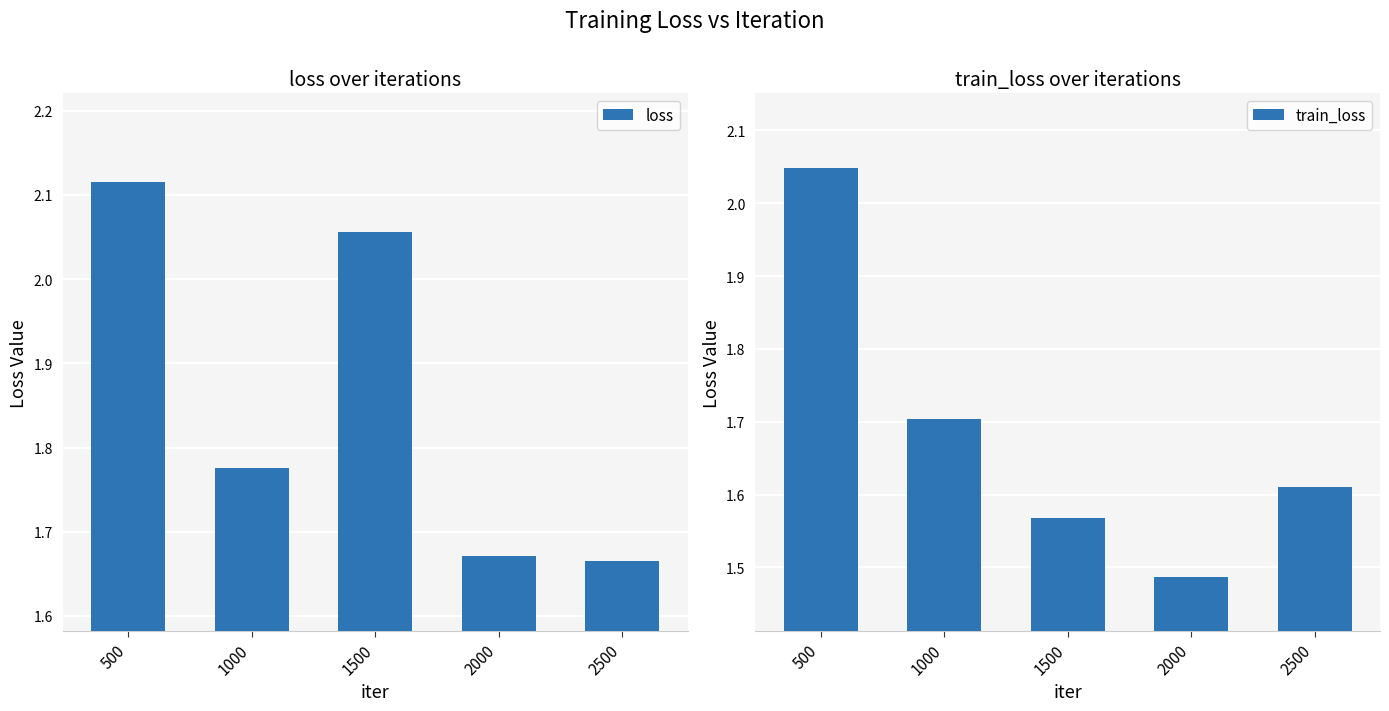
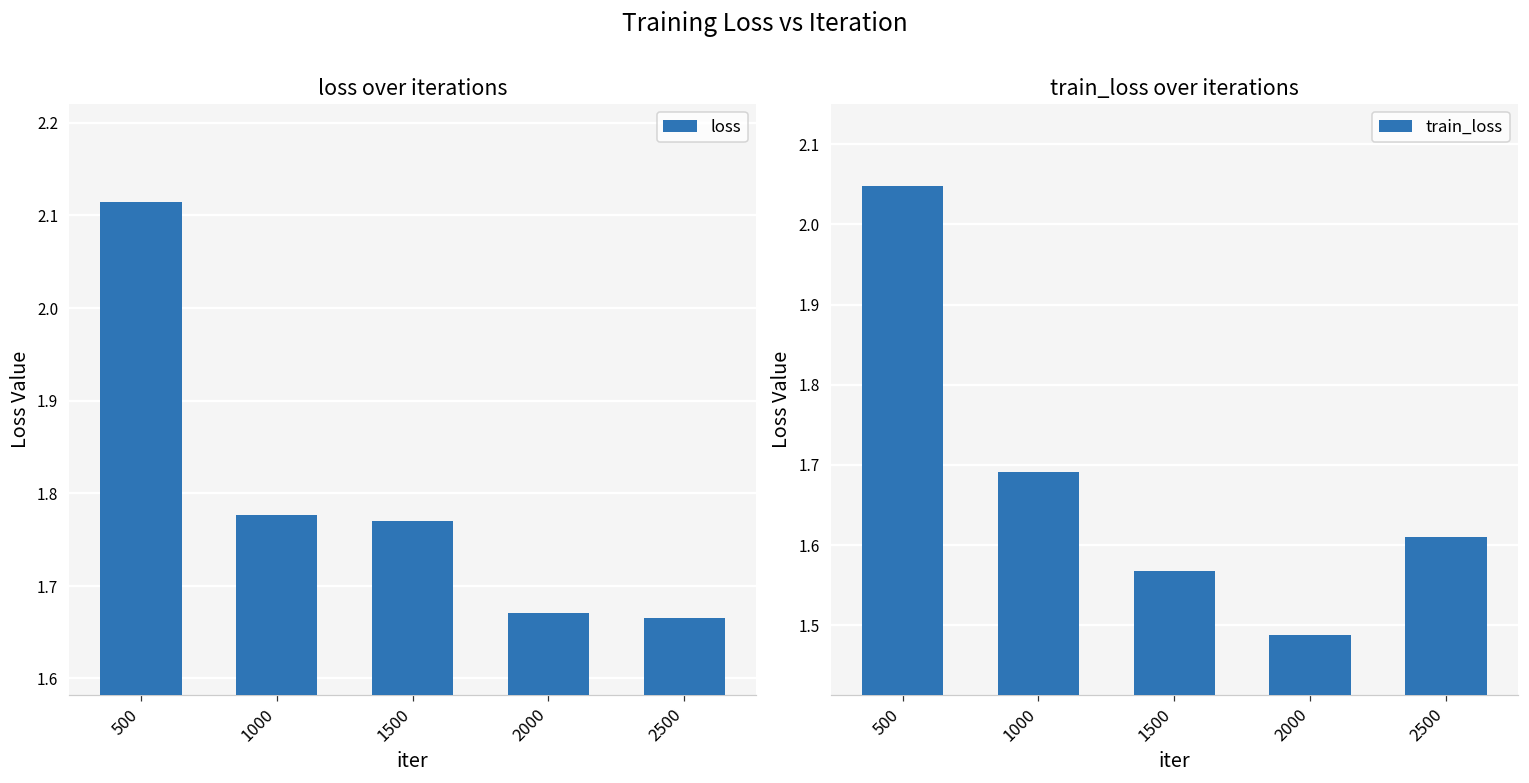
loss over iterations, 1500: 2.06 -> 1.77
train_loss over iterations, 1000: 1.70 -> 1.69
